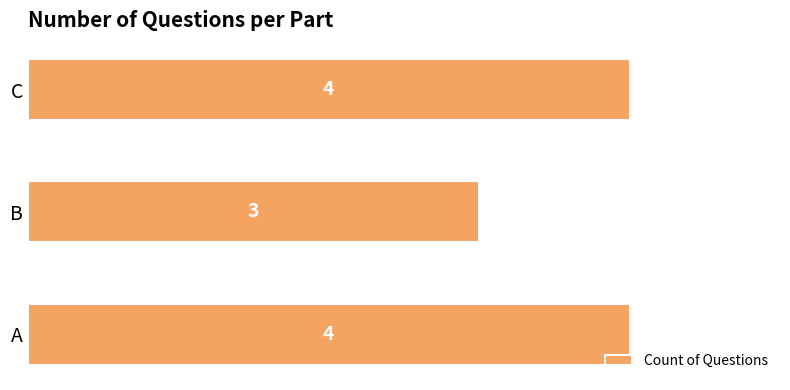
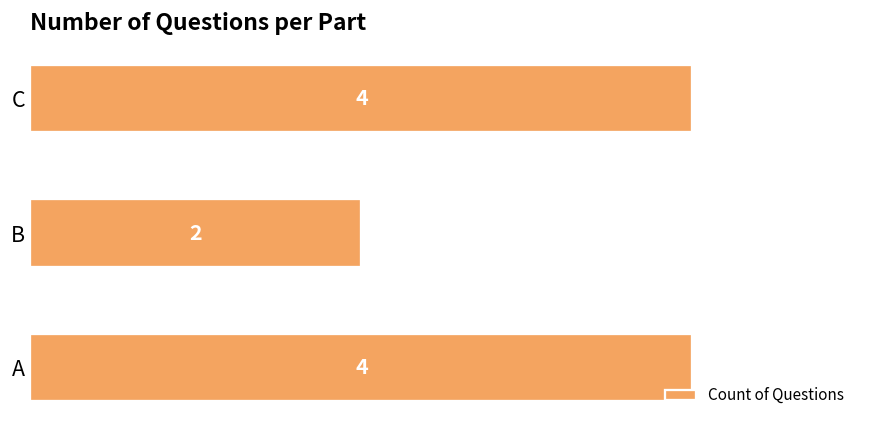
B: 3 -> 2
